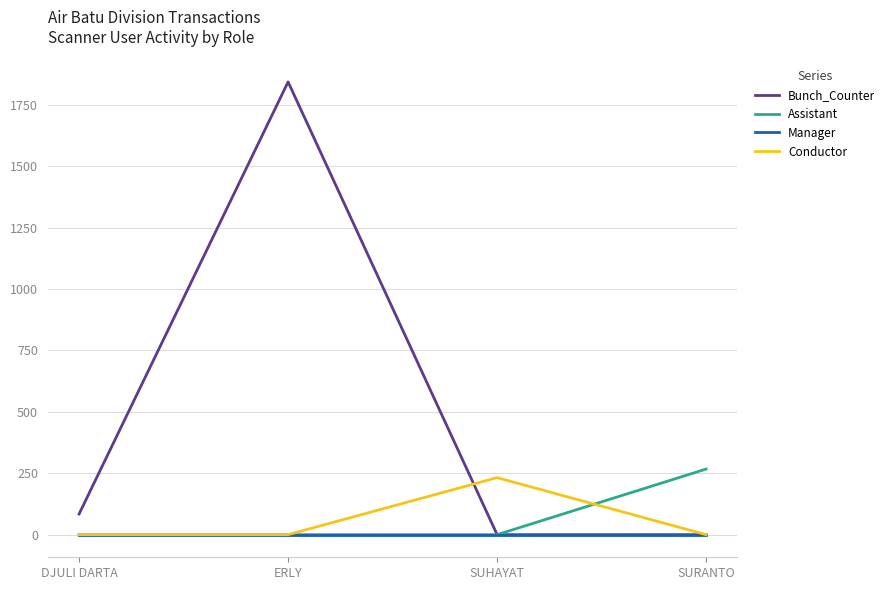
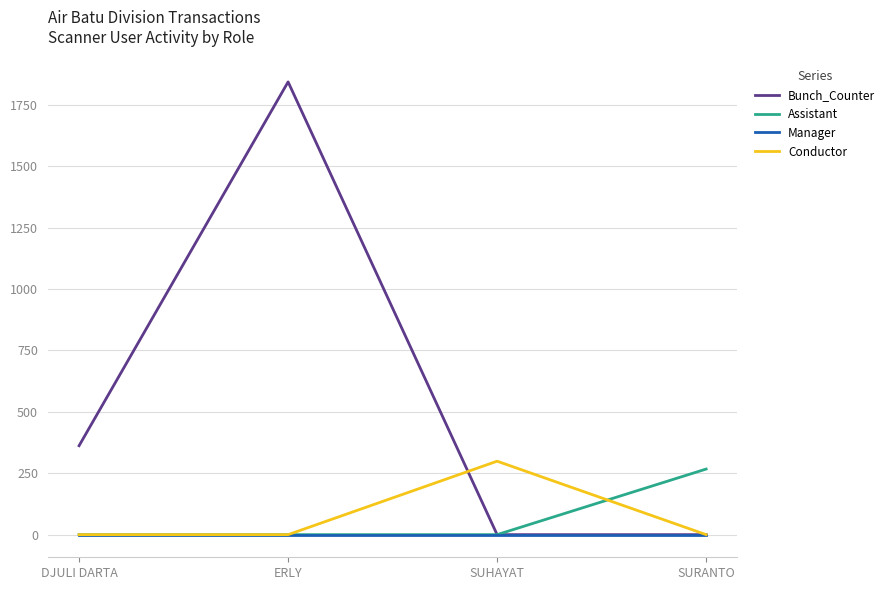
Bunch_Counter, DJULI DARTA: 80 -> 360
Conductor, SUHAYAT: 230 -> 300
